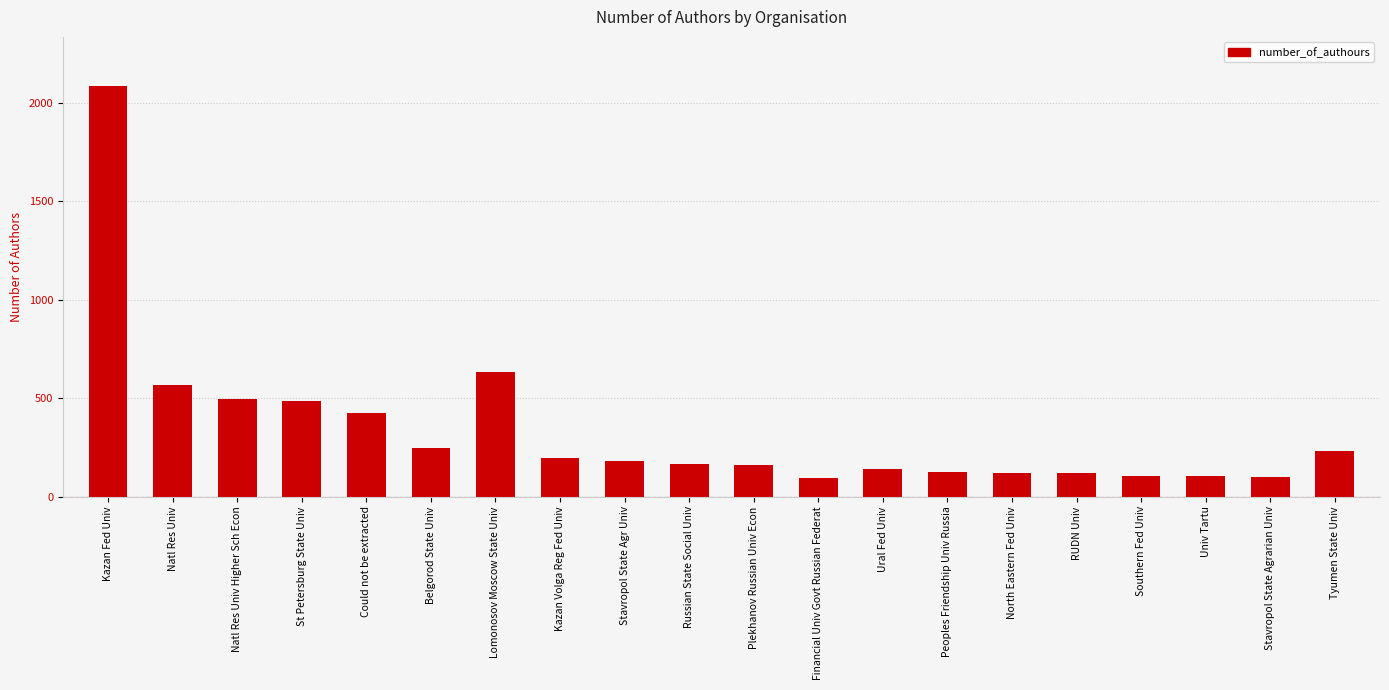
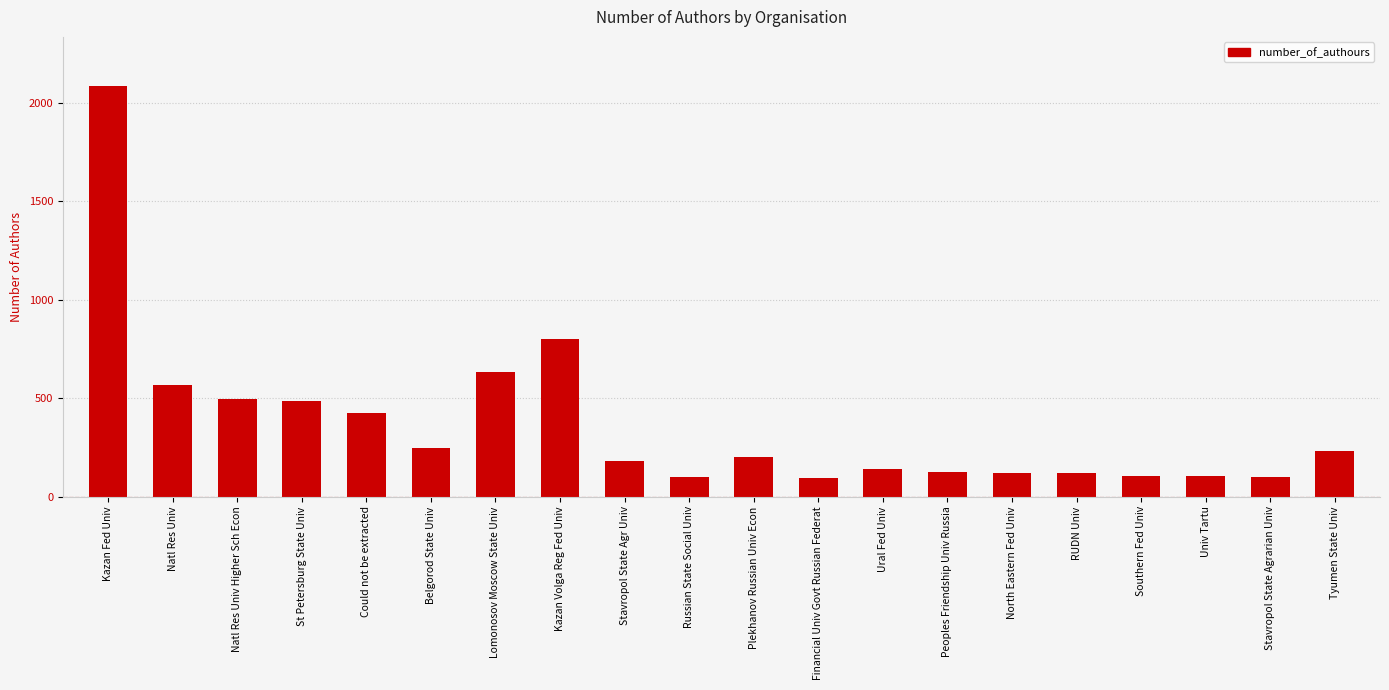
Kazan Volga Reg Fed Univ: 200 -> 800
Russian State Social Univ: 160 -> 100
Plekhanov Russian Univ Econ: 160 -> 200
